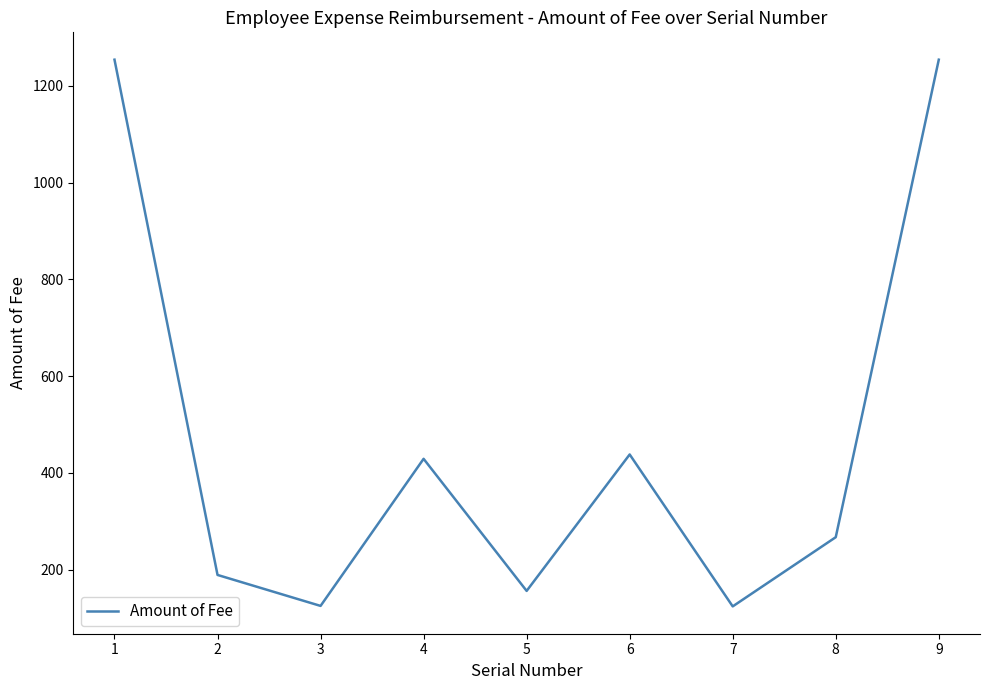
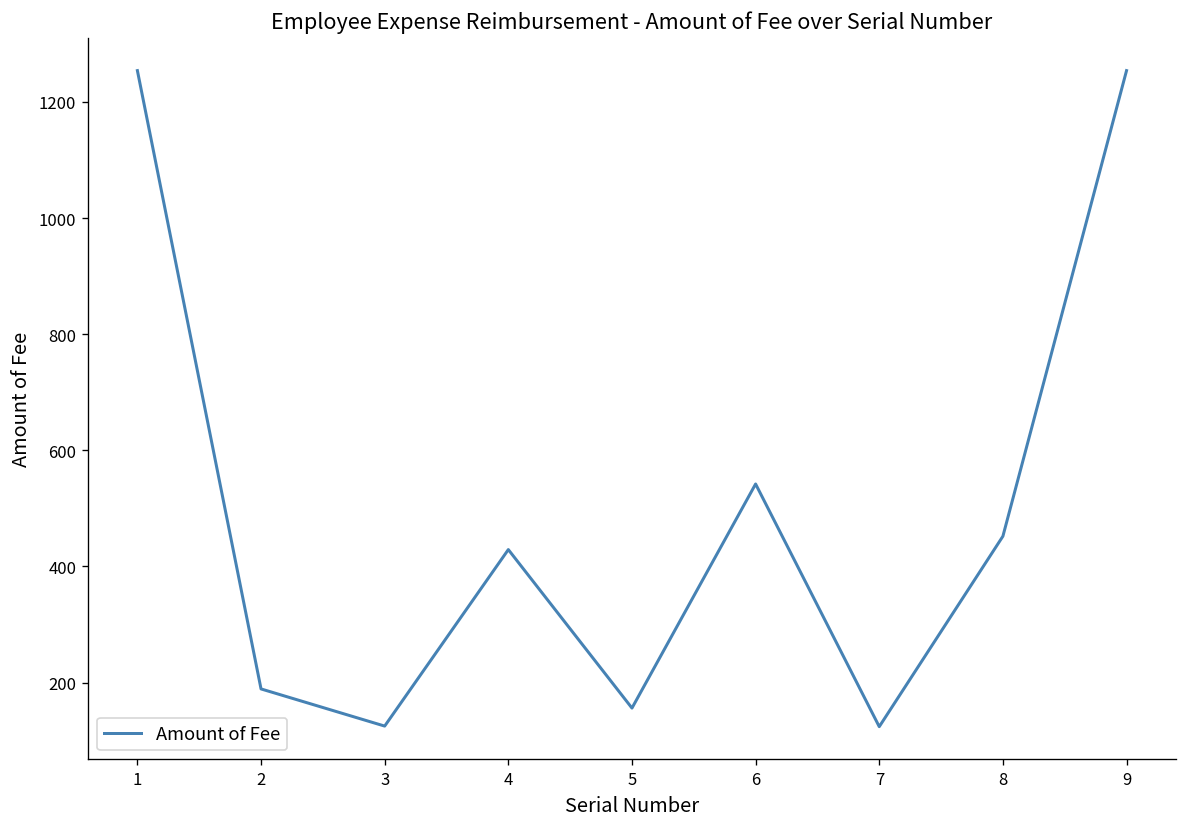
6: 440 -> 540
8: 270 -> 450
